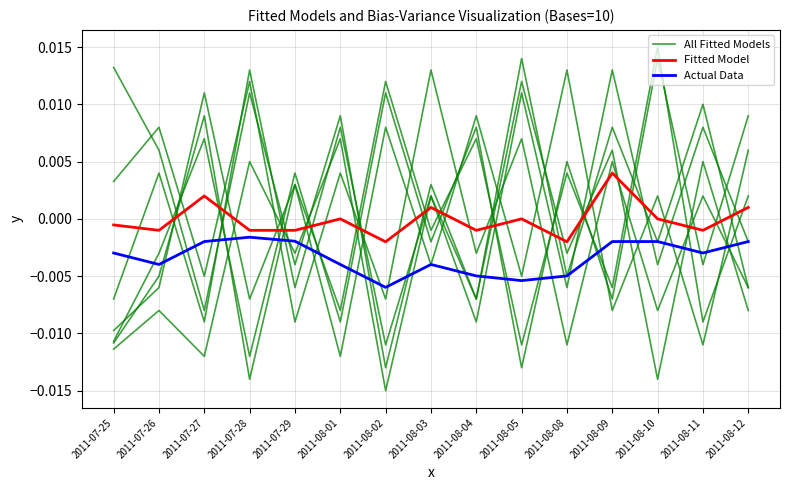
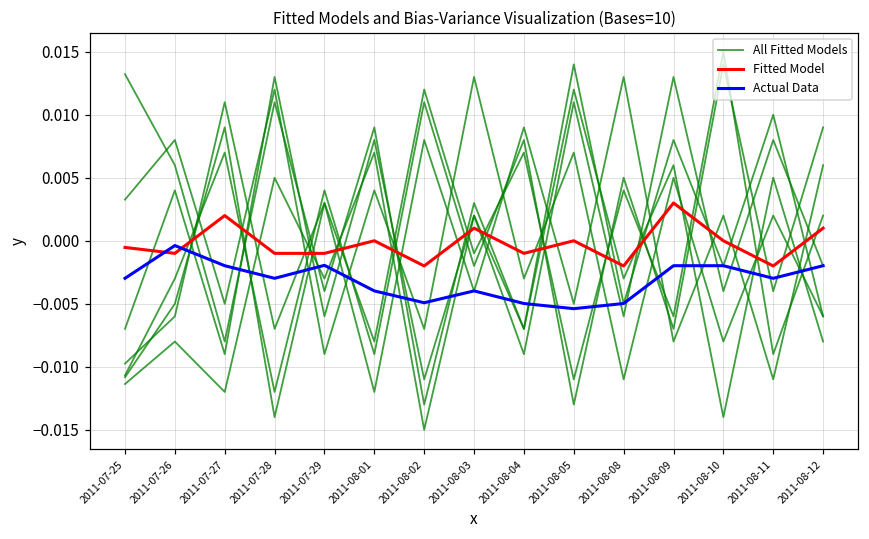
Actual Data, 2011-07-26: -0.0040 -> -0.0004
Actual Data, 2011-07-28: -0.0016 -> -0.0030
Actual Data, 2011-08-02: -0.0060 -> -0.0049
Fitted Model, 2011-08-09: 0.004 -> 0.003
Fitted Model, 2011-08-11: -0.001 -> -0.002
